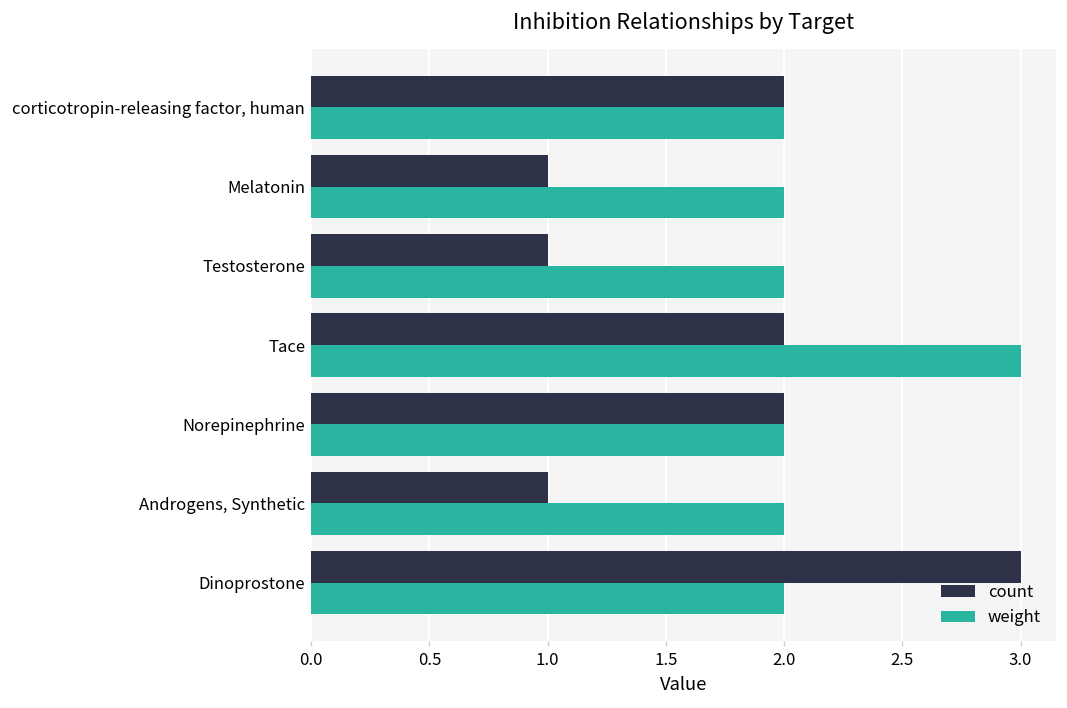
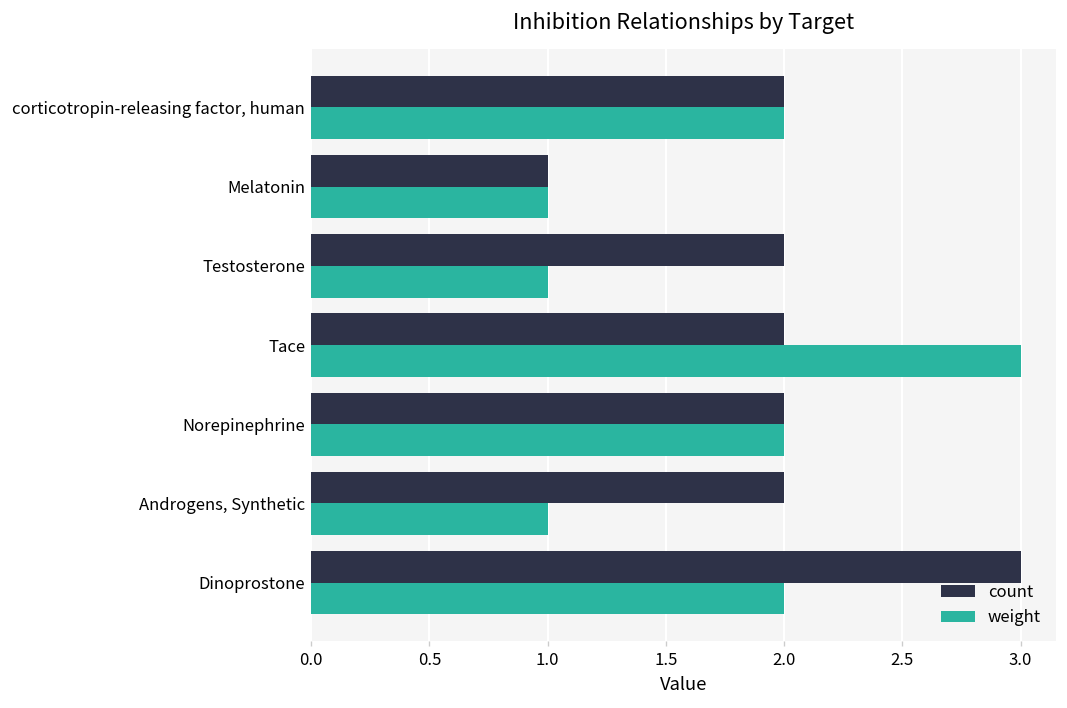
weight, Melatonin: 2 -> 1
count, Testosterone: 1 -> 2
weight, Testosterone: 2 -> 1
count, Androgens, Synthetic: 1 -> 2
weight, Androgens, Synthetic: 2 -> 1
